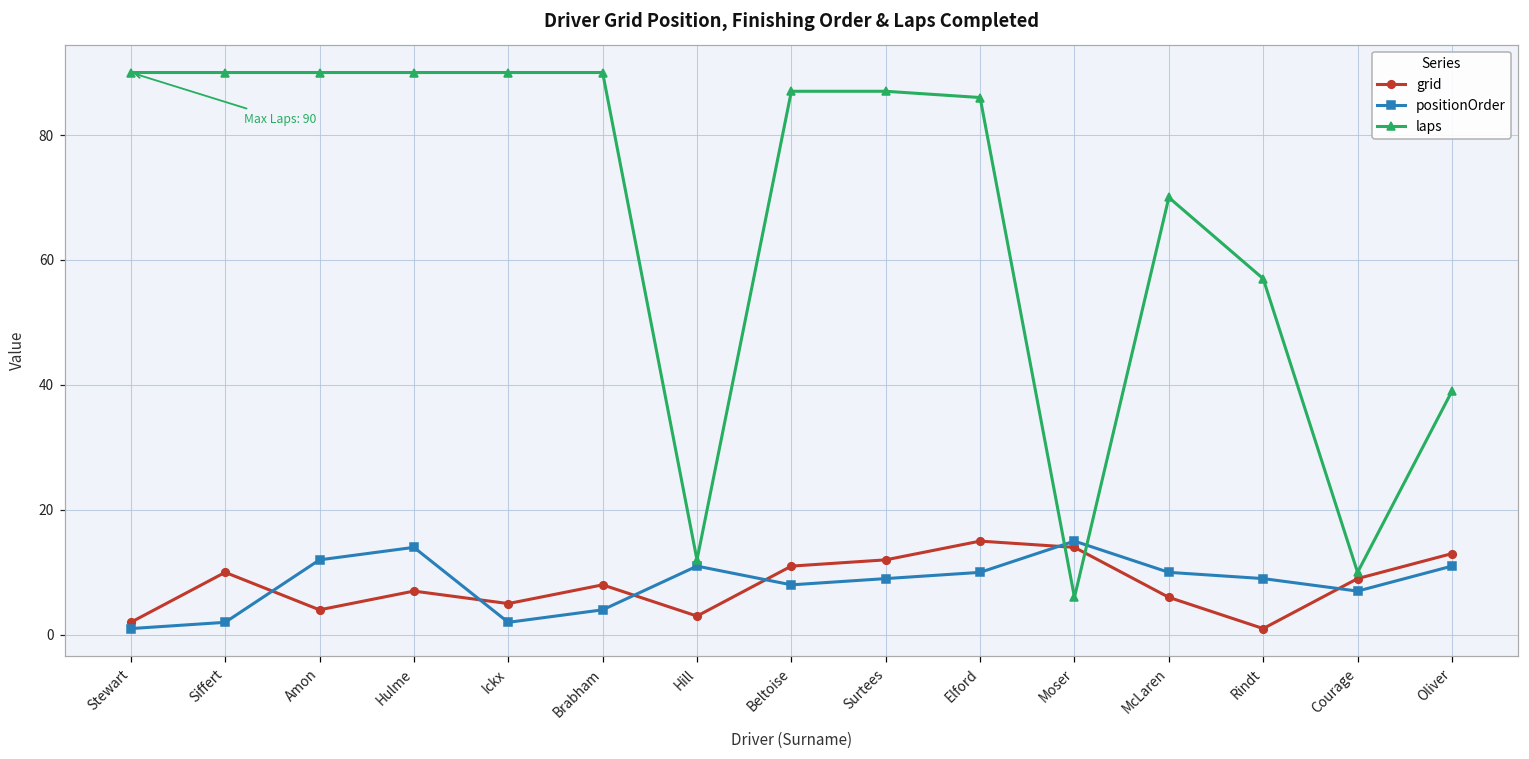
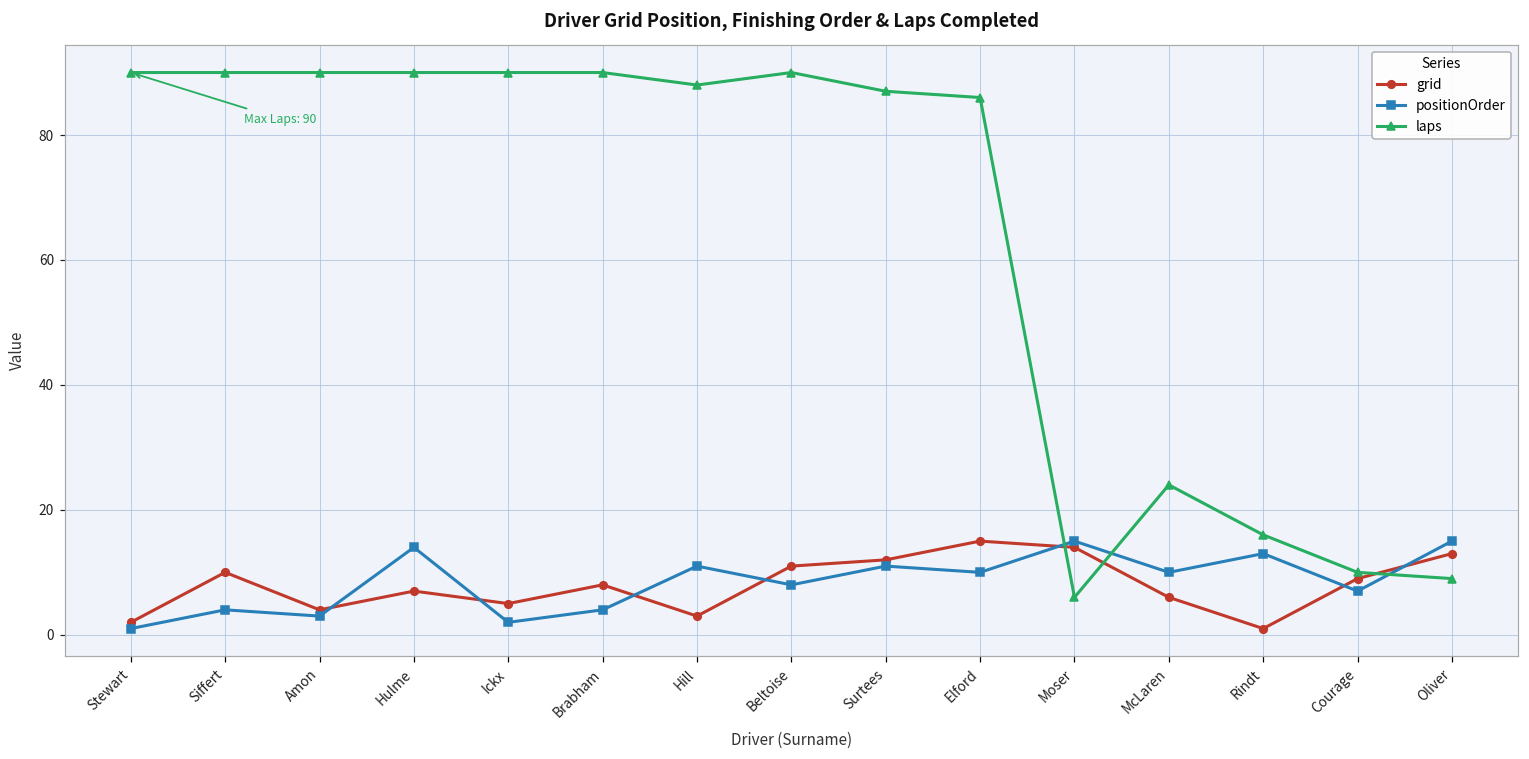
positionOrder, Siffert: 2 -> 4
positionOrder, Amon: 12 -> 3
laps, Hill: 12 -> 88
laps, Beltoise: 87 -> 90
positionOrder, Surtees: 9 -> 11
laps, McLaren: 70 -> 24
positionOrder, Rindt: 9 -> 13
laps, Rindt: 57 -> 16
positionOrder, Oliver: 11 -> 15
laps, Oliver: 39 -> 9
